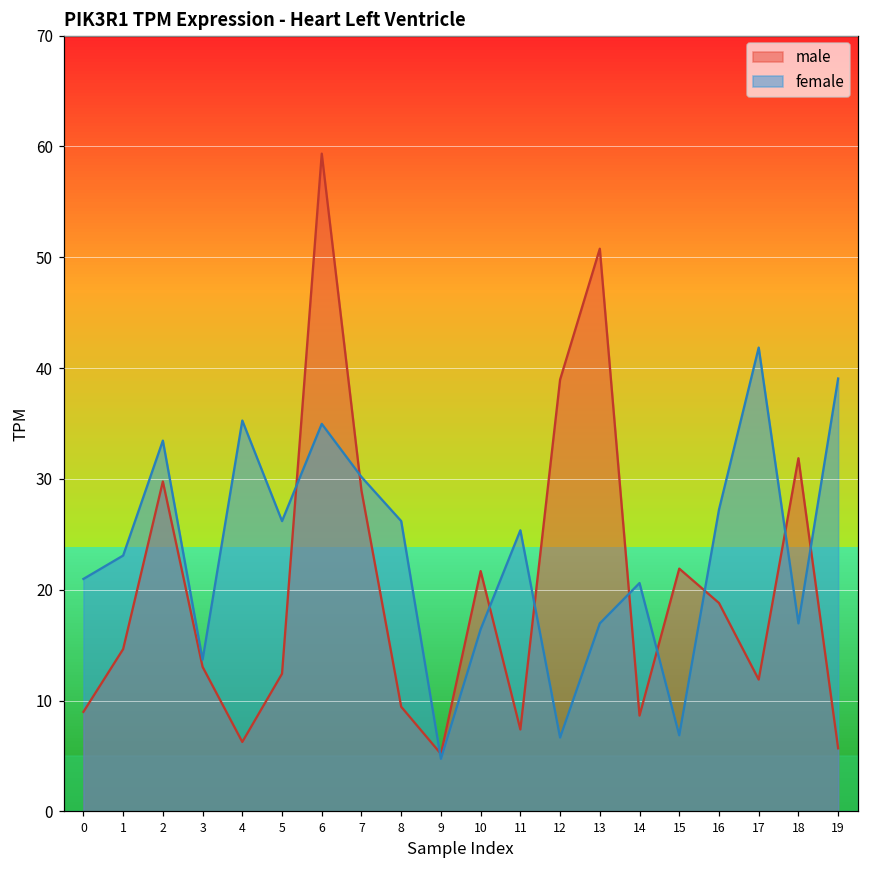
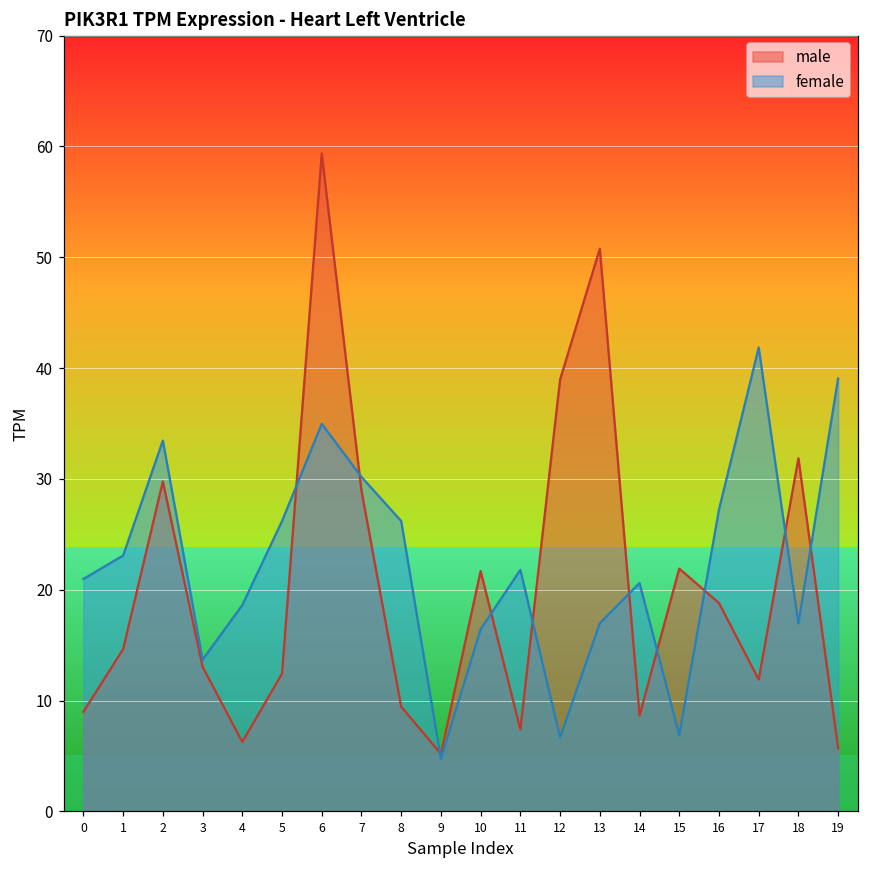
female, 4: 35.3 -> 18.6
female, 11: 25.4 -> 21.8
